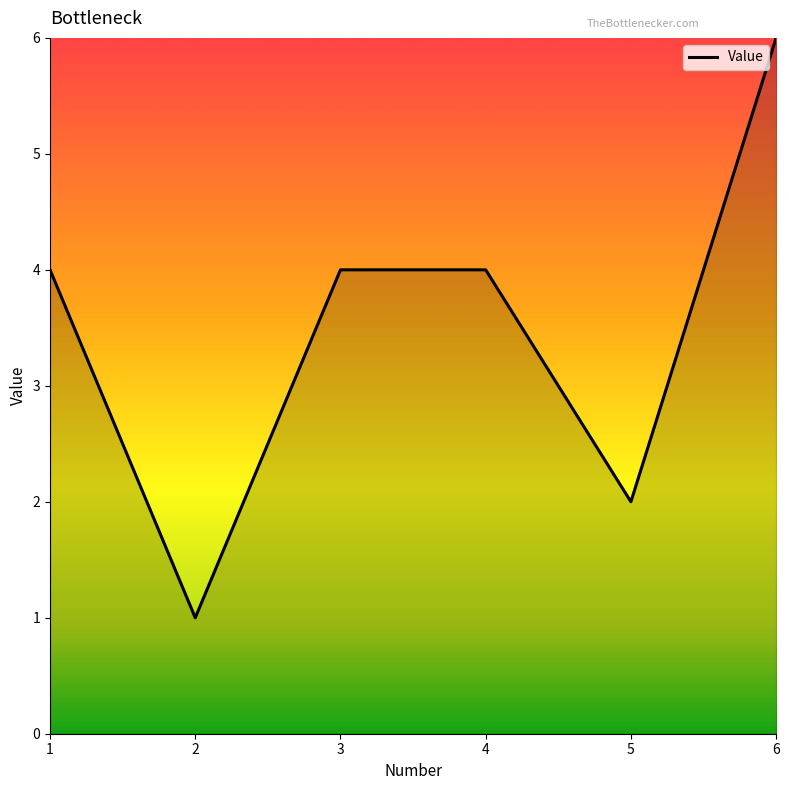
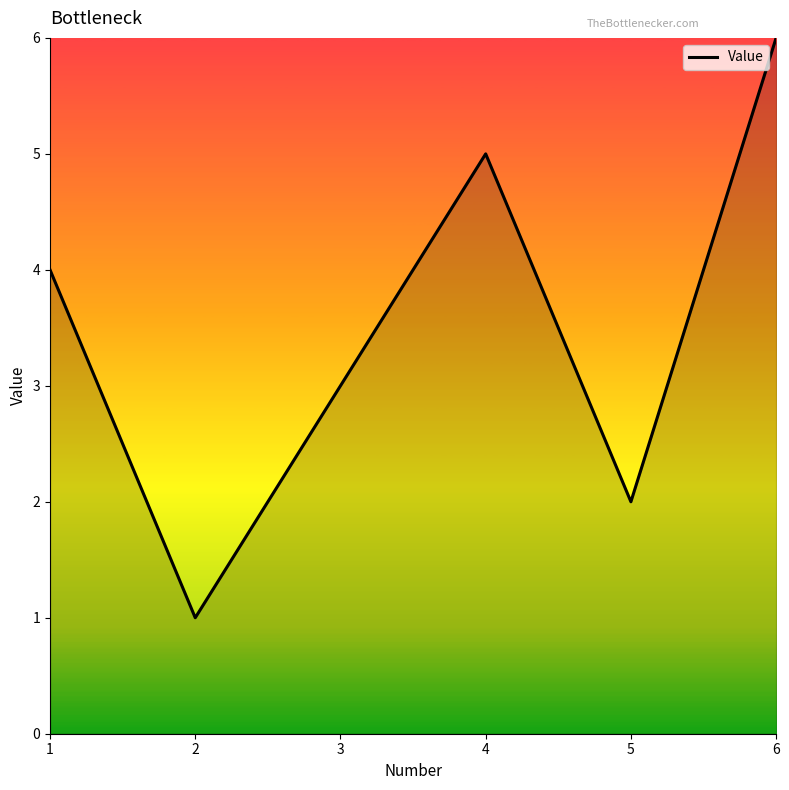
3: 4 -> 3
4: 4 -> 5
